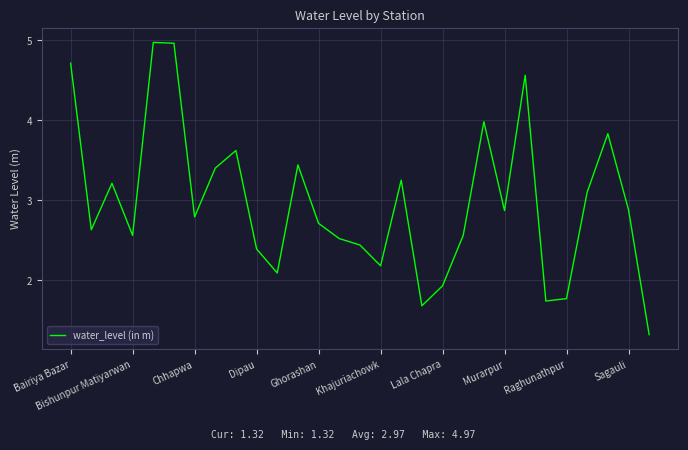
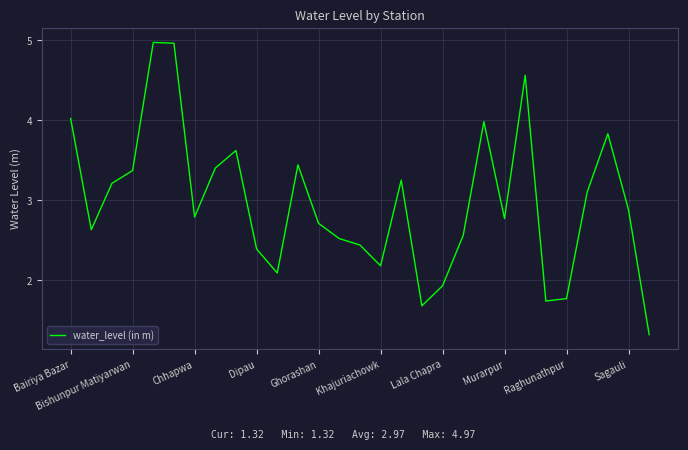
Bairiya Bazar: 4.7 -> 4.0
Bishunpur Matiyarwan: 2.6 -> 3.4
Murarpur: 2.9 -> 2.8
